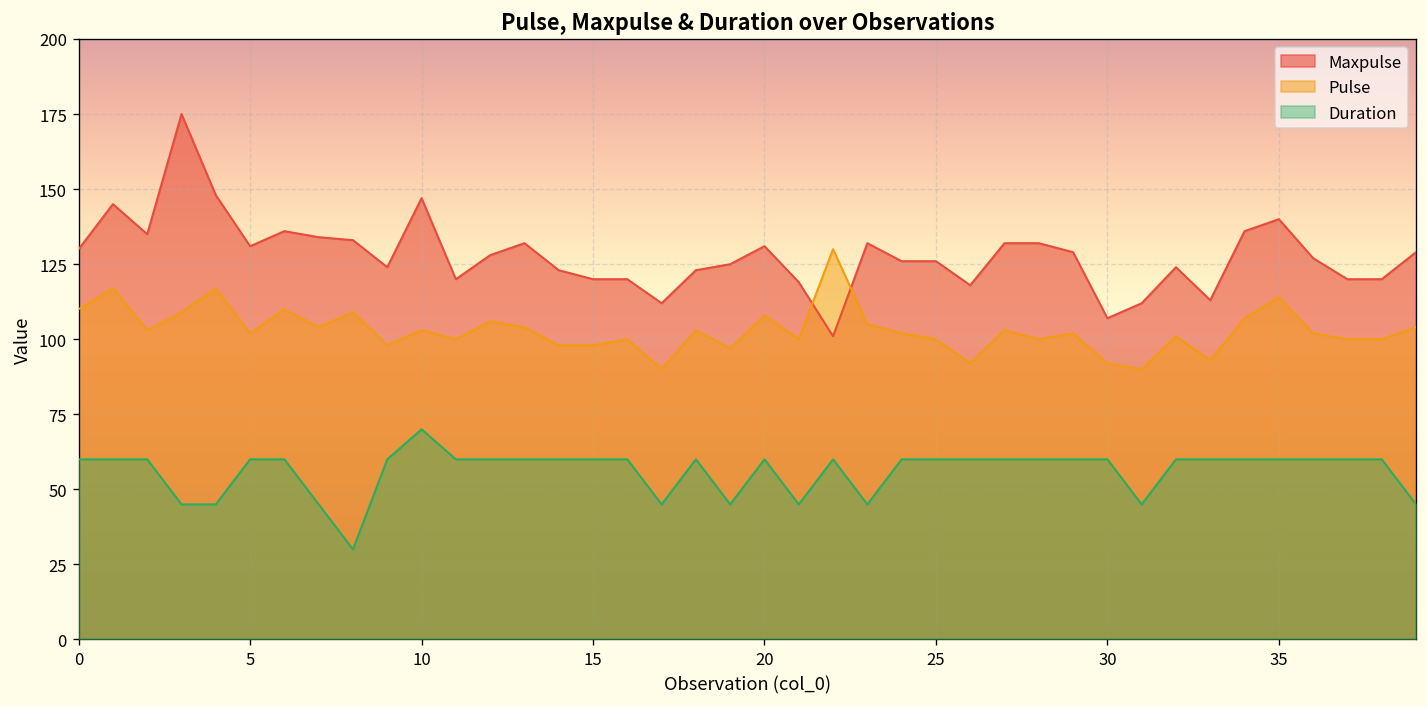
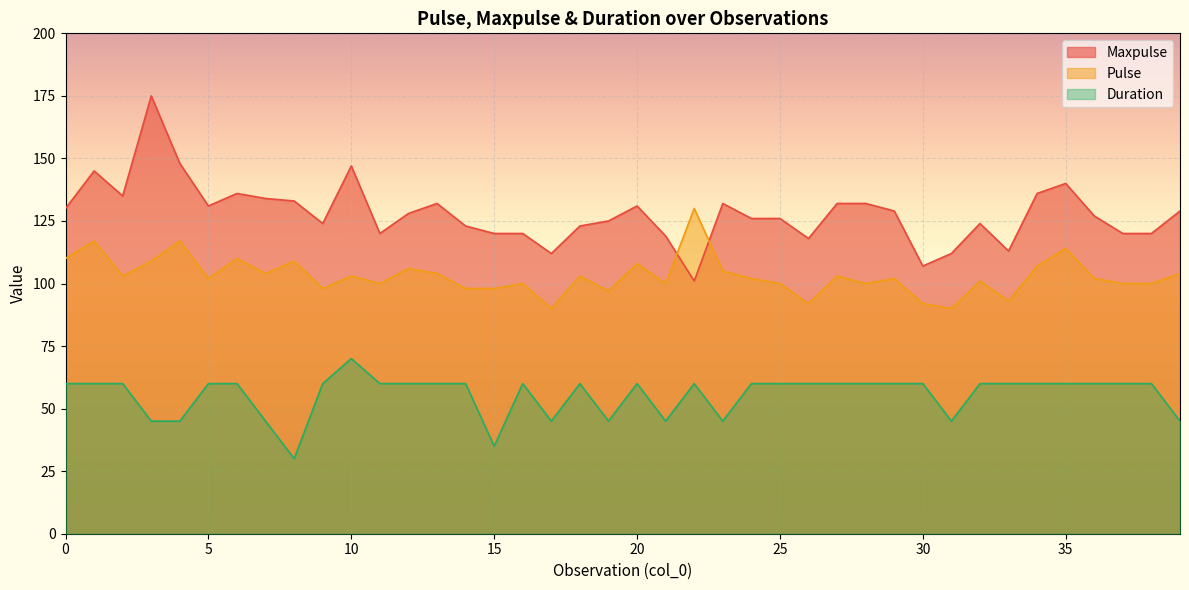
Duration, 15: 60 -> 35
